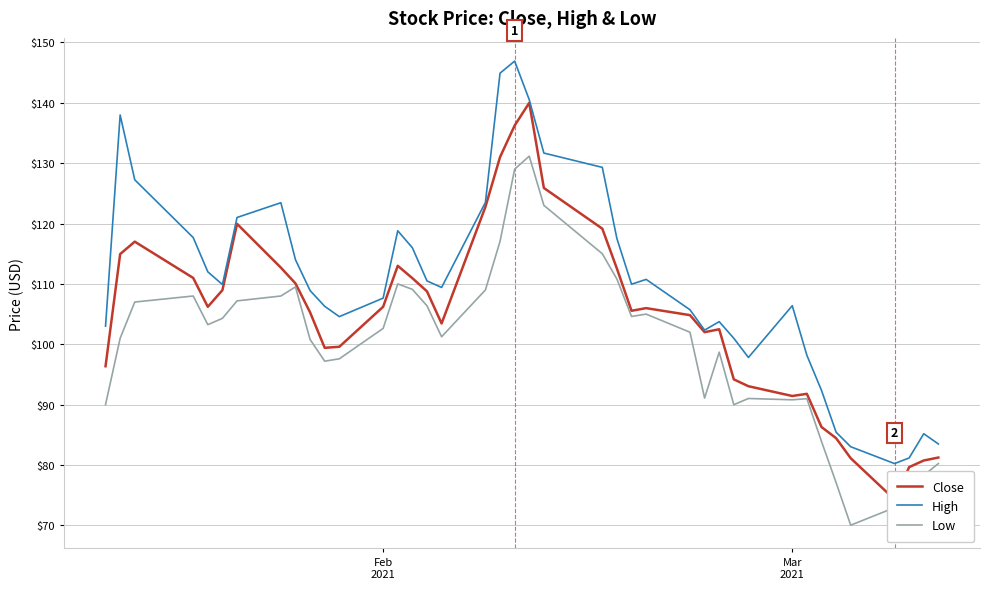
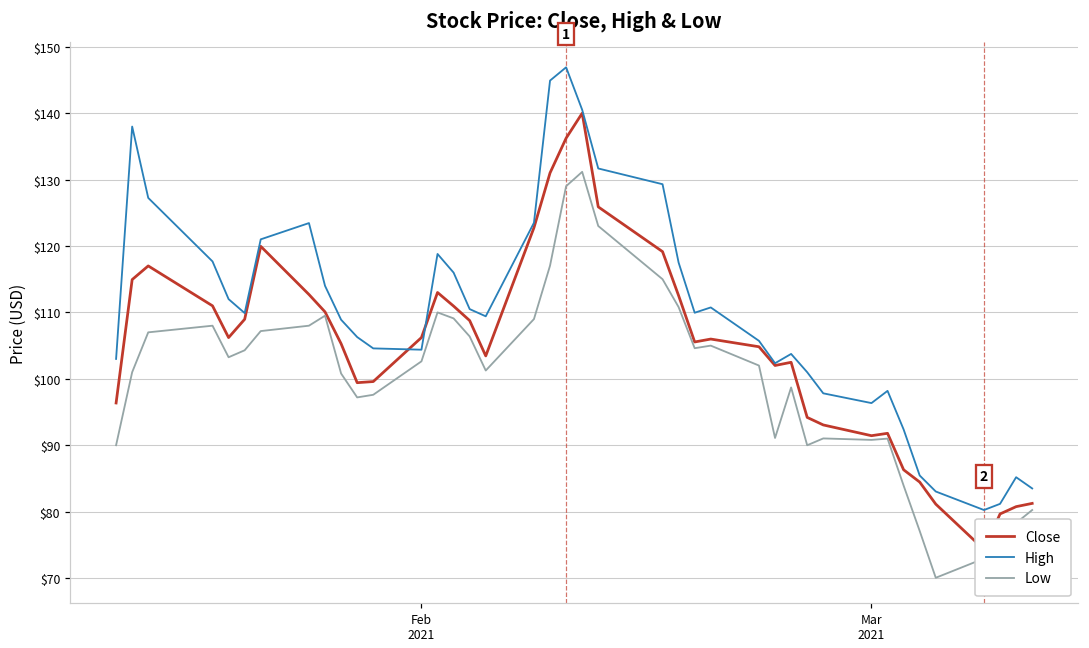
High, Feb 2021: $108 -> $104
High, Mar 2021: $106 -> $96
